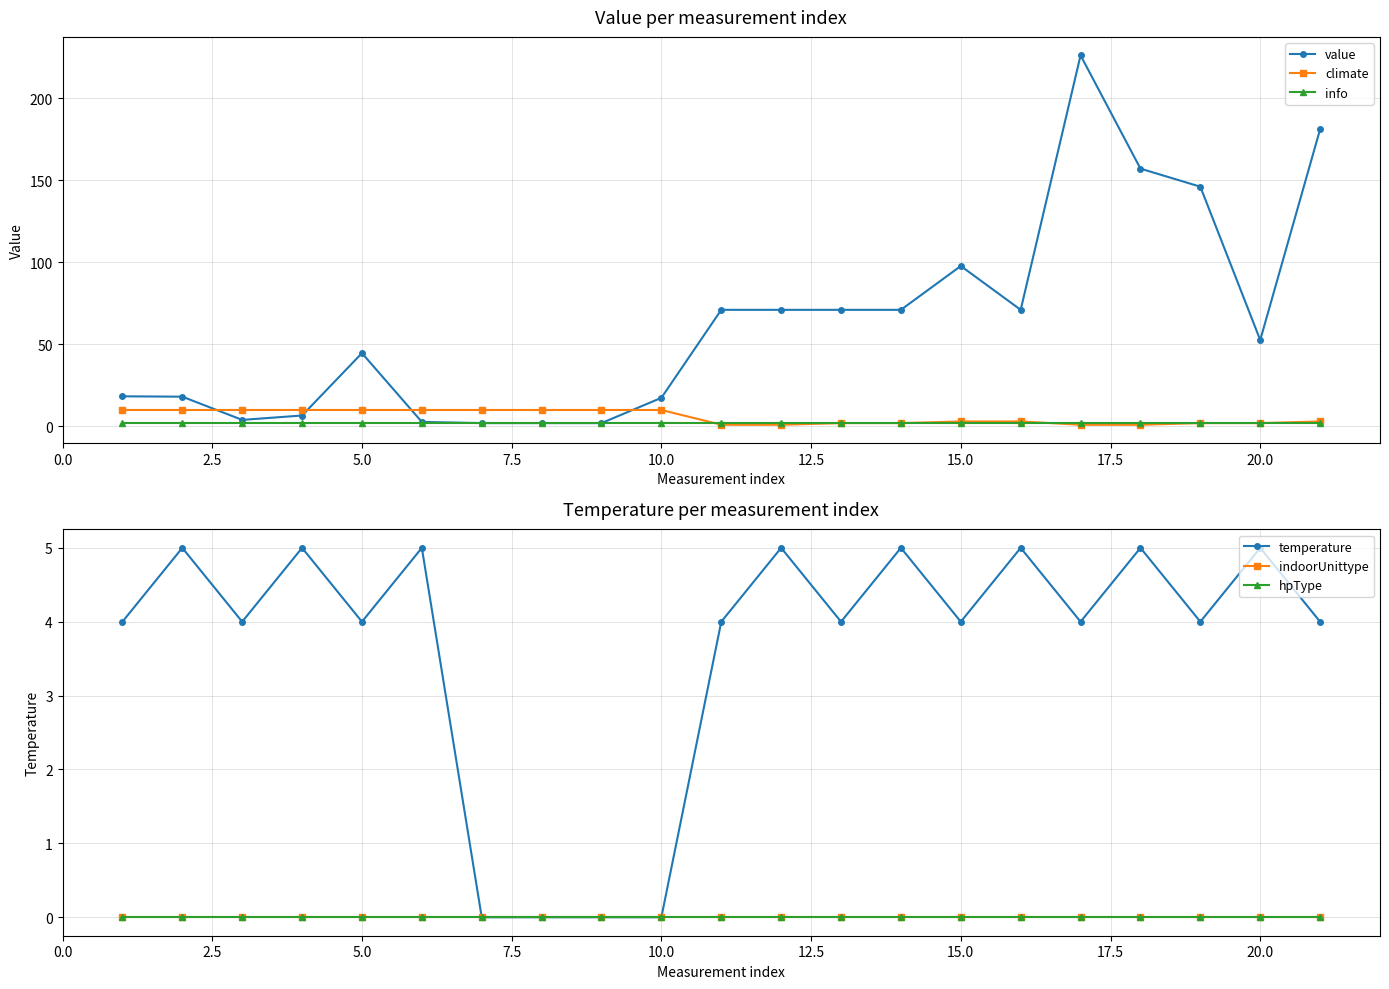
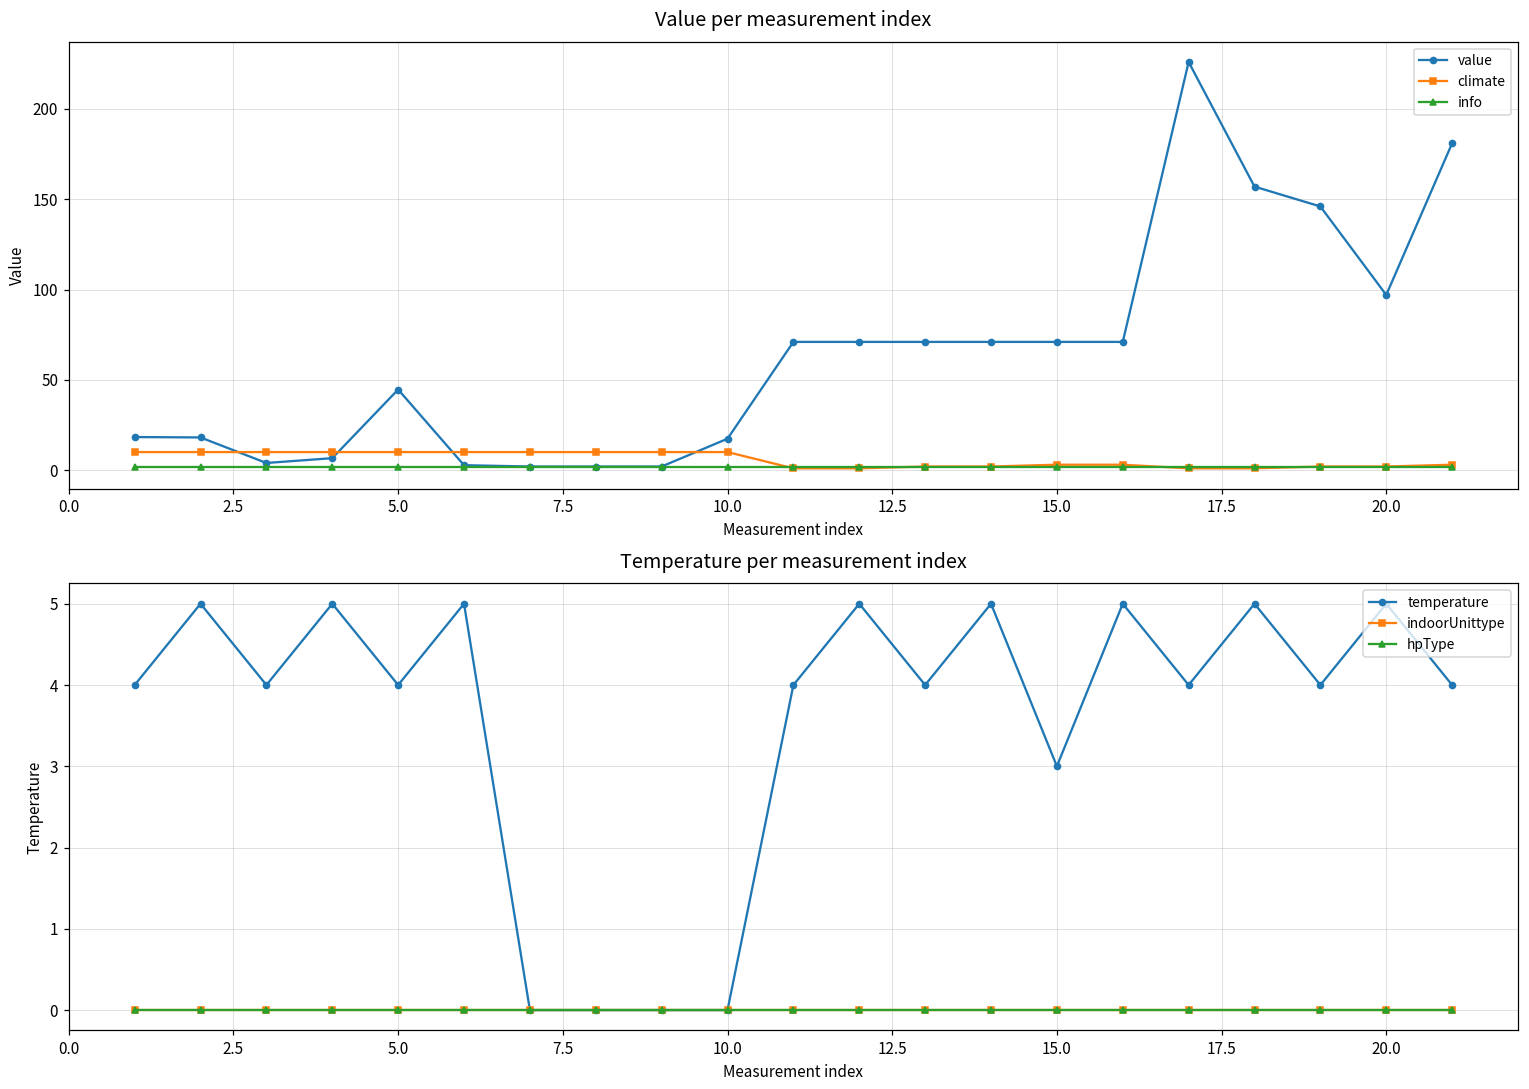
Value per measurement index, value, 15.0: 98 -> 71
Value per measurement index, value, 20.0: 53 -> 97
Temperature per measurement index, temperature, 15.0: 4 -> 3
